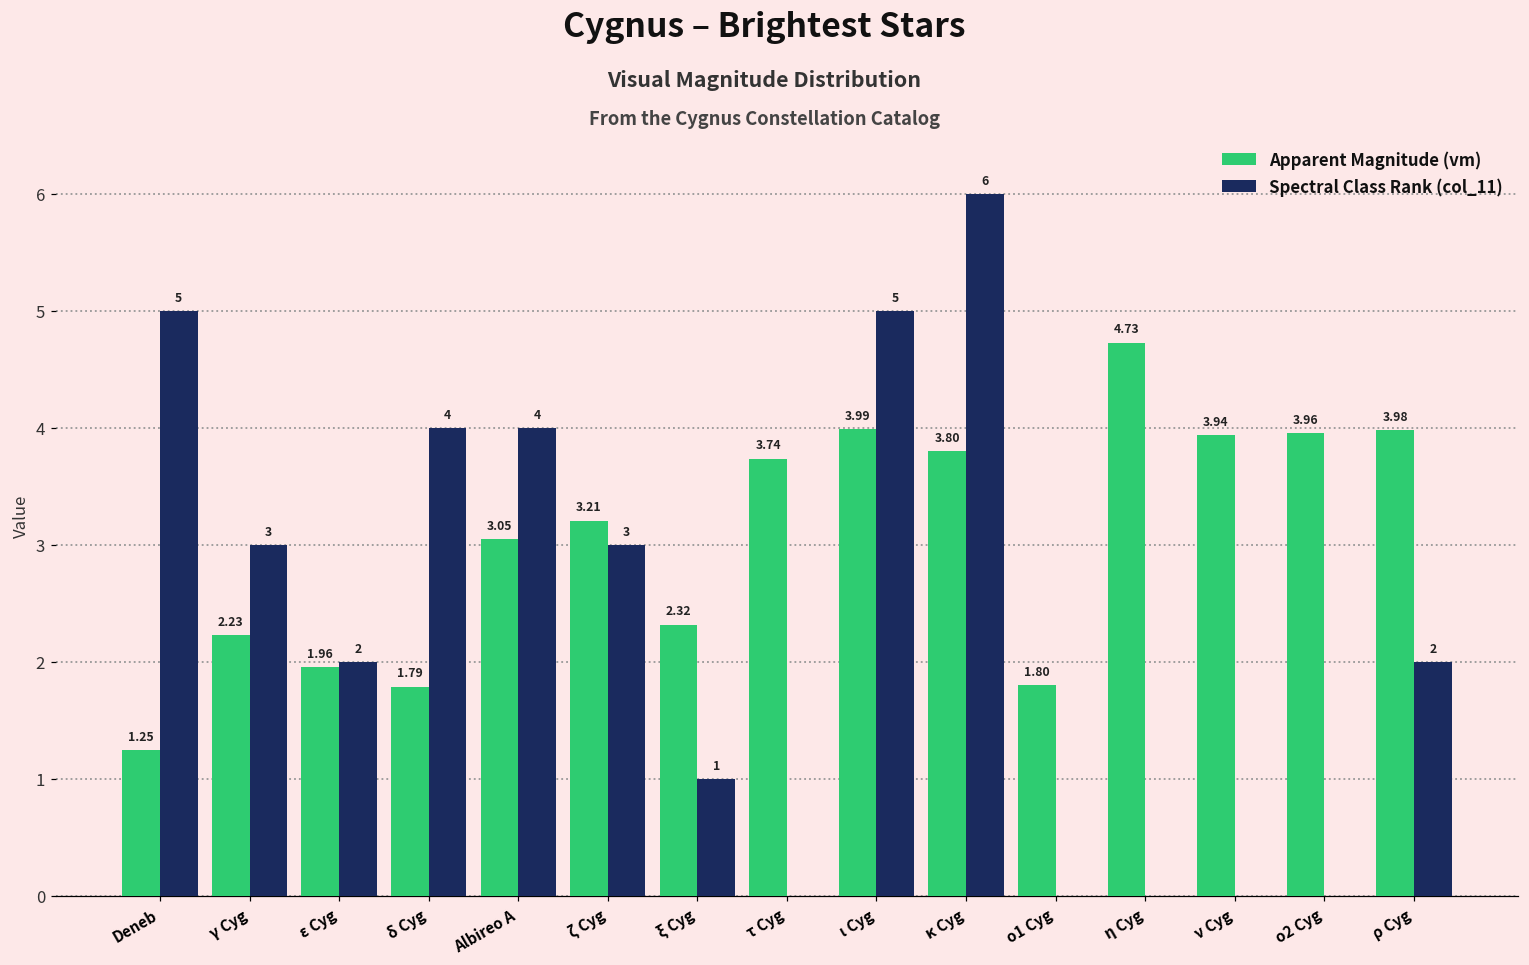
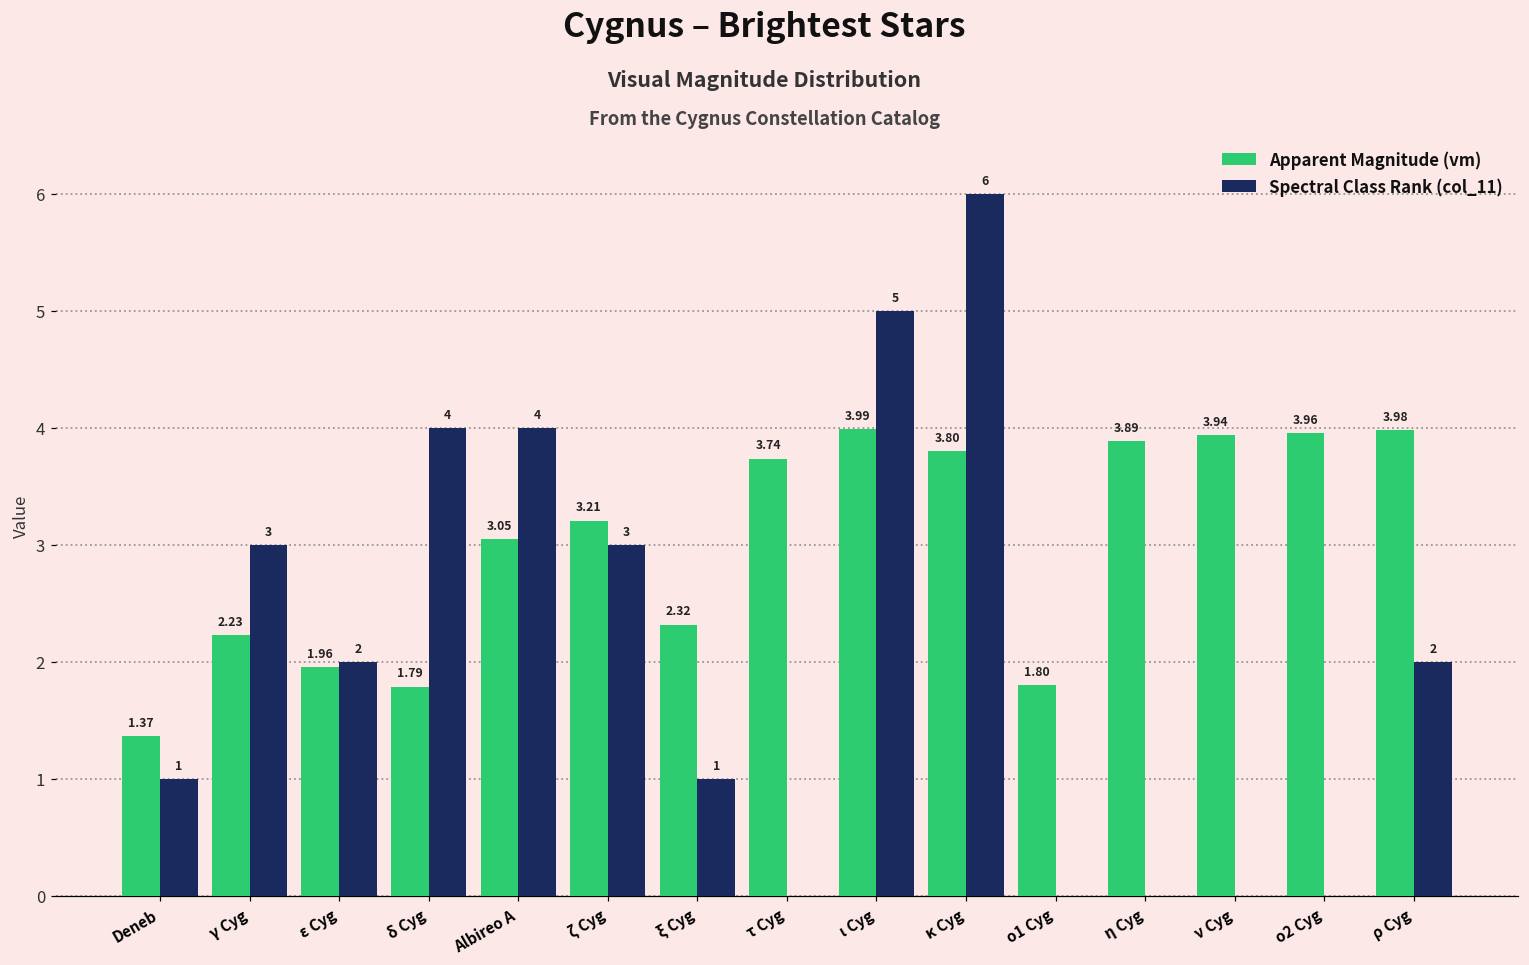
Apparent Magnitude (vm), Deneb: 1.25 -> 1.37
Spectral Class Rank (col_11), Deneb: 5 -> 1
Apparent Magnitude (vm), η Cyg: 4.73 -> 3.89
